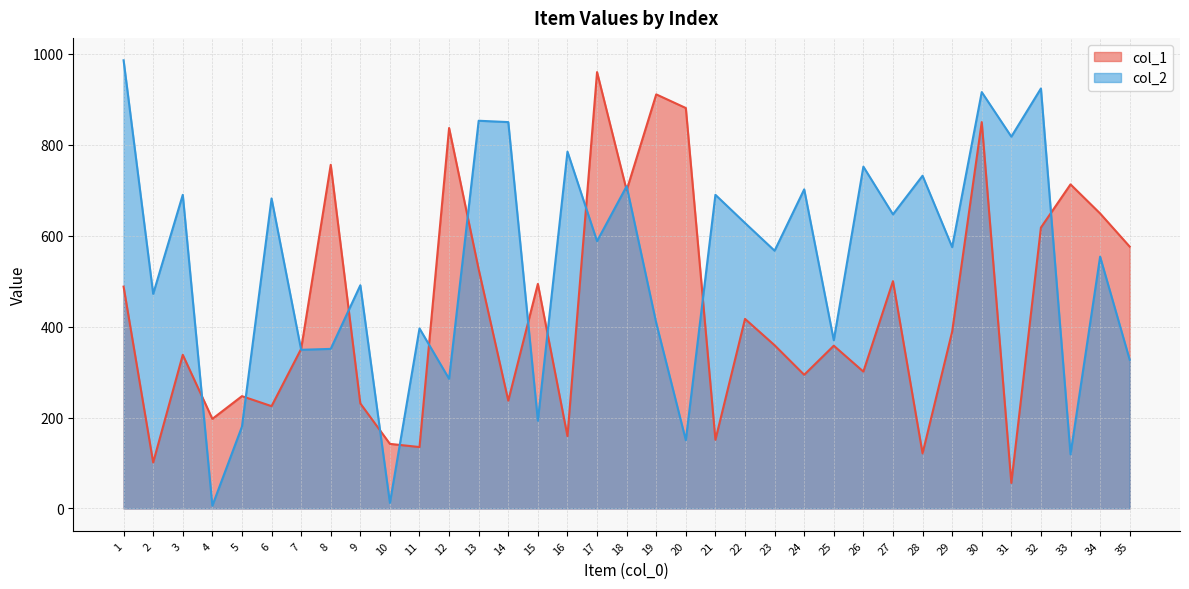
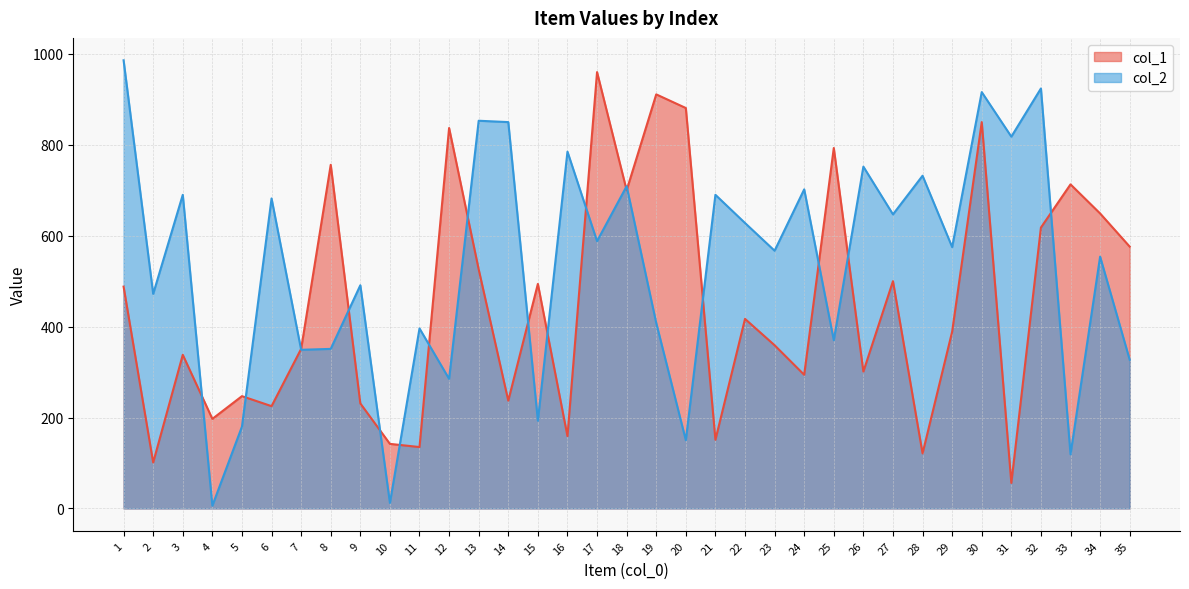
col_1, 25: 360 -> 790
